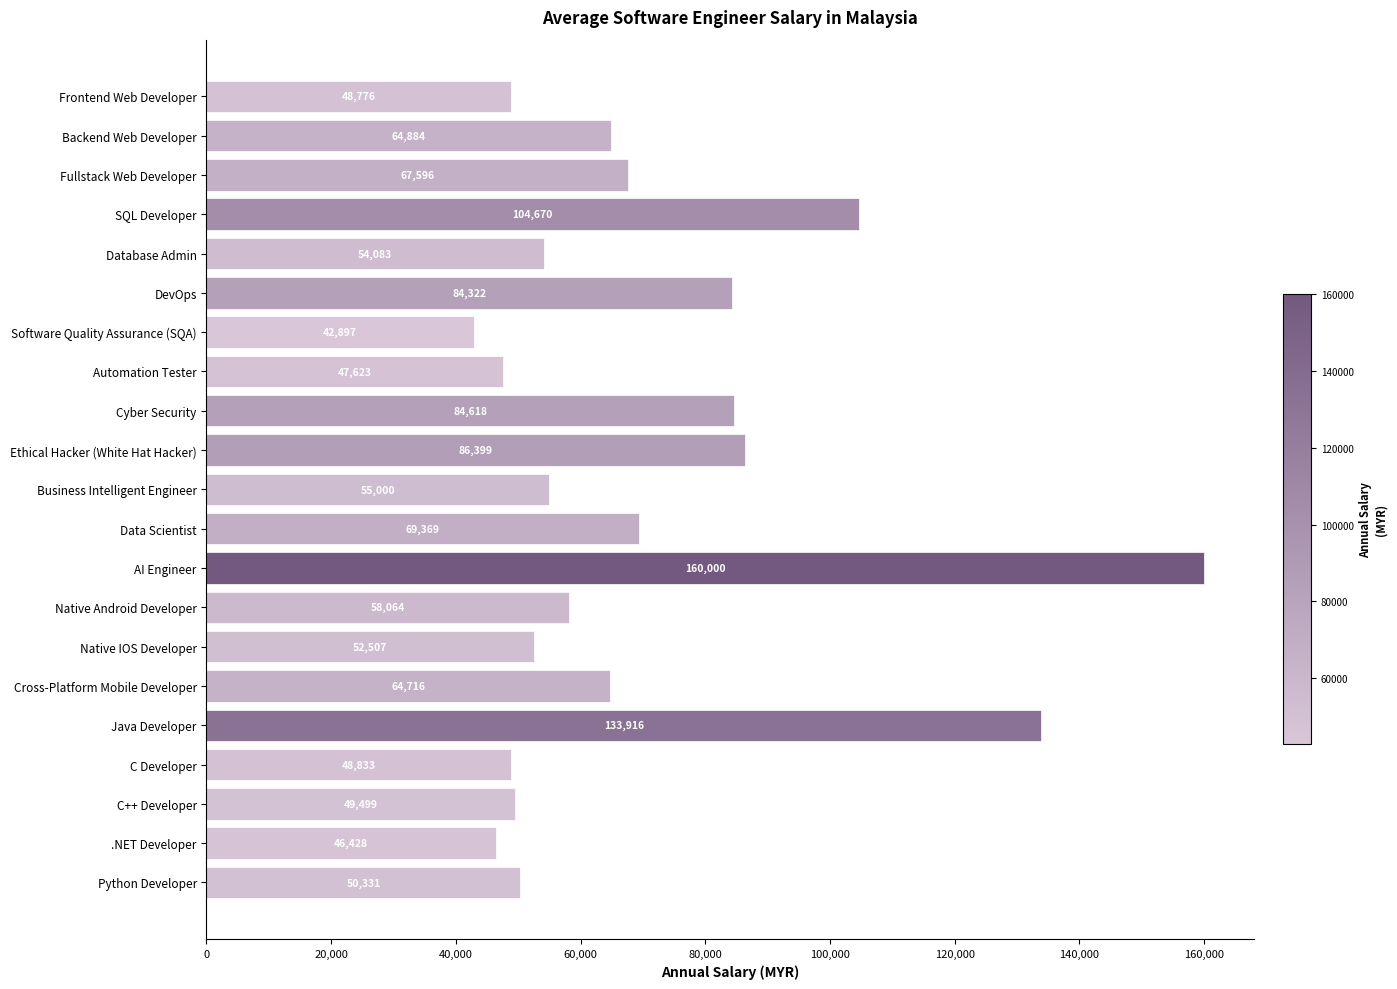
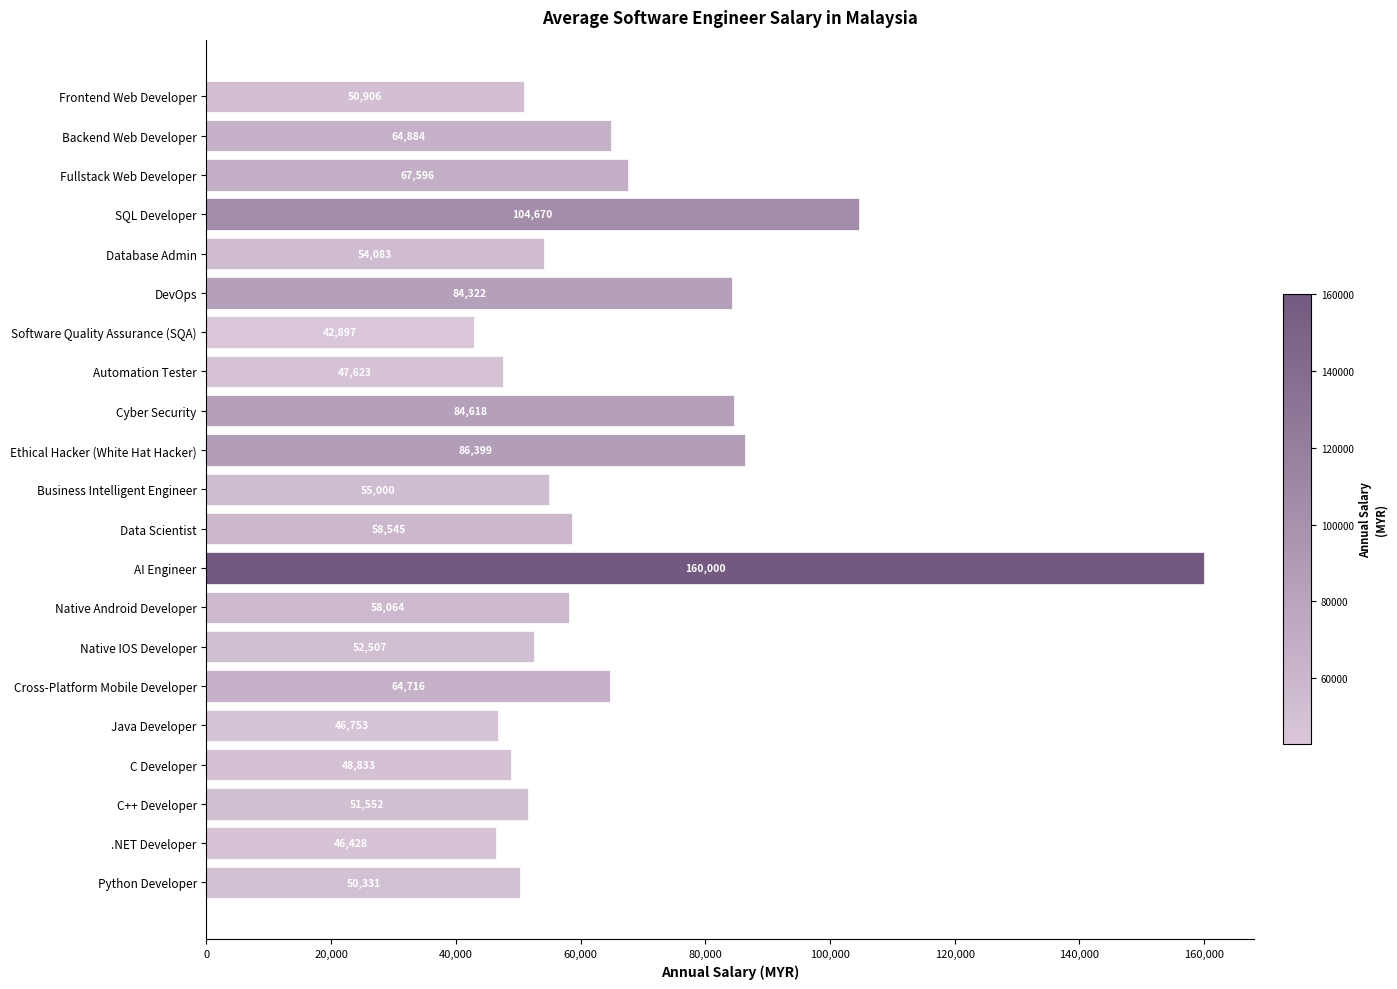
Frontend Web Developer: 48,776 -> 50,906
Data Scientist: 69,369 -> 58,545
Java Developer: 133,916 -> 46,753
C++ Developer: 49,499 -> 51,552
